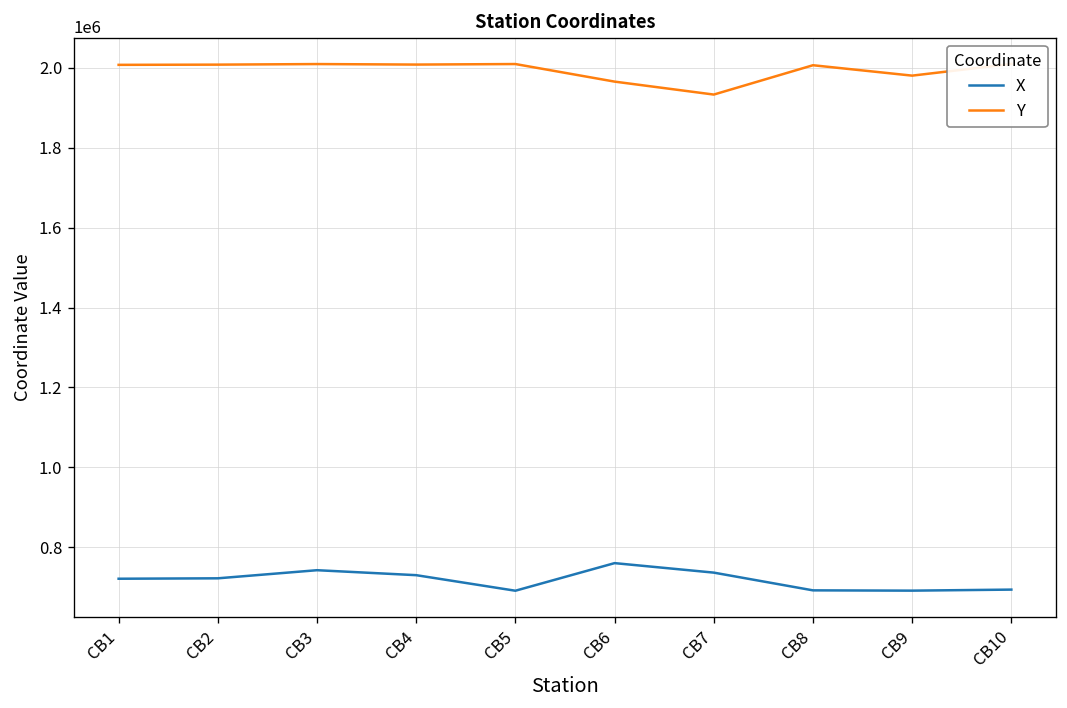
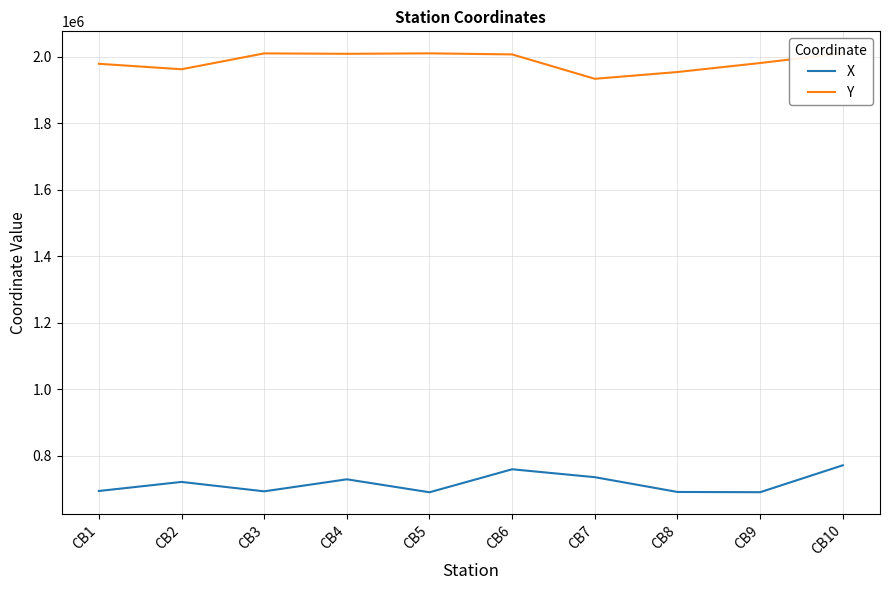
X, CB1: 720000 -> 690000
Y, CB1: 2010000 -> 1980000
Y, CB2: 2010000 -> 1960000
X, CB3: 740000 -> 690000
Y, CB6: 1970000 -> 2010000
Y, CB8: 2010000 -> 1950000
X, CB10: 690000 -> 770000
